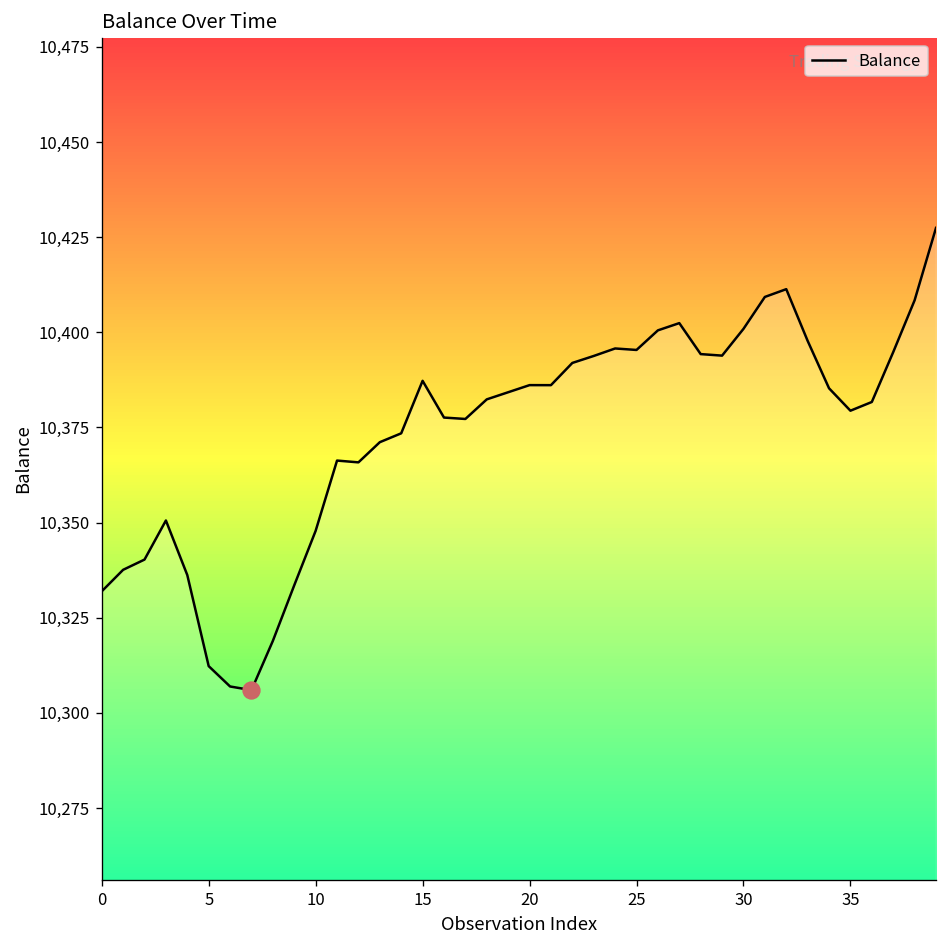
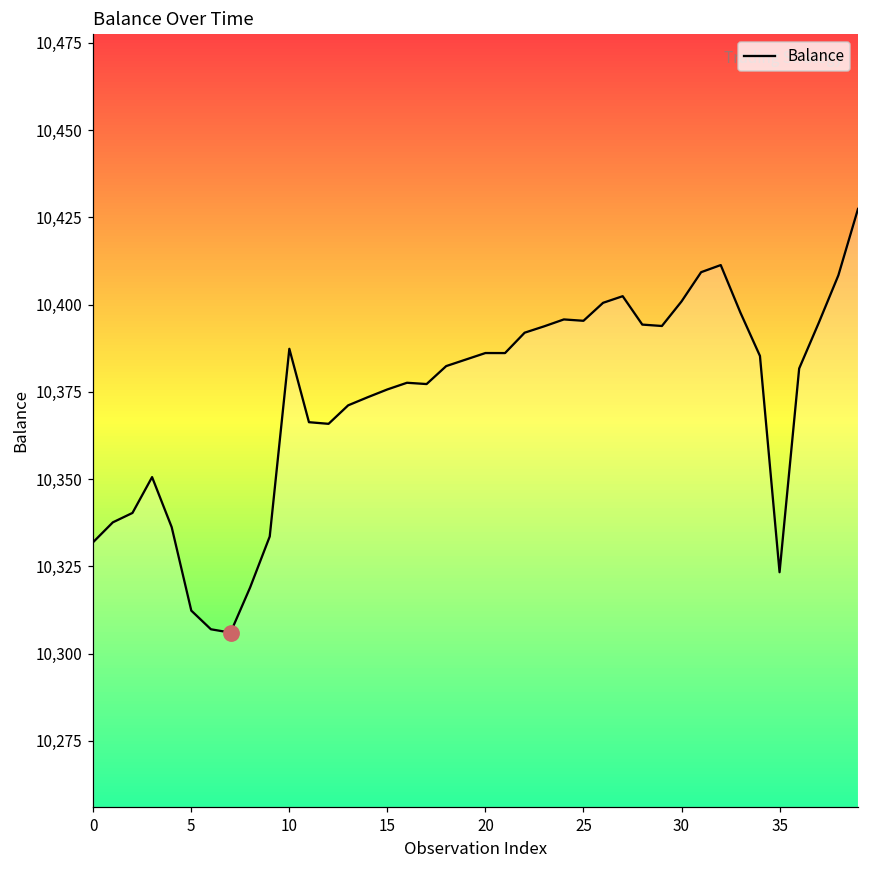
Balance, 10: 10,348 -> 10,387
Balance, 15: 10,387 -> 10,376
Balance, 35: 10,379 -> 10,323
